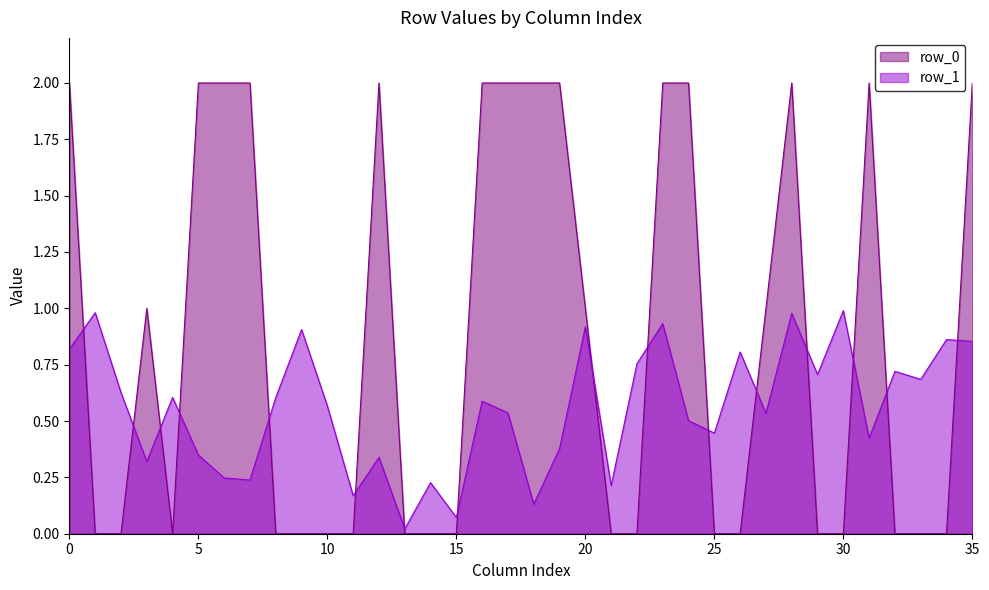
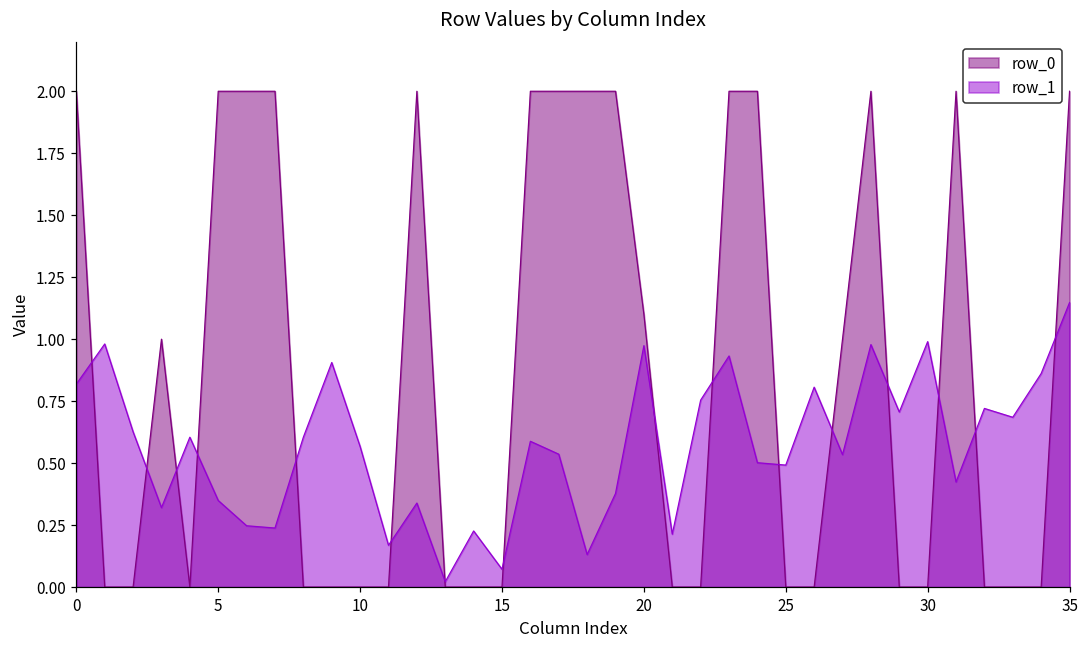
row_0, 20: 1.0 -> 1.1
row_1, 20: 0.92 -> 0.97
row_1, 25: 0.45 -> 0.49
row_1, 35: 0.85 -> 1.15
